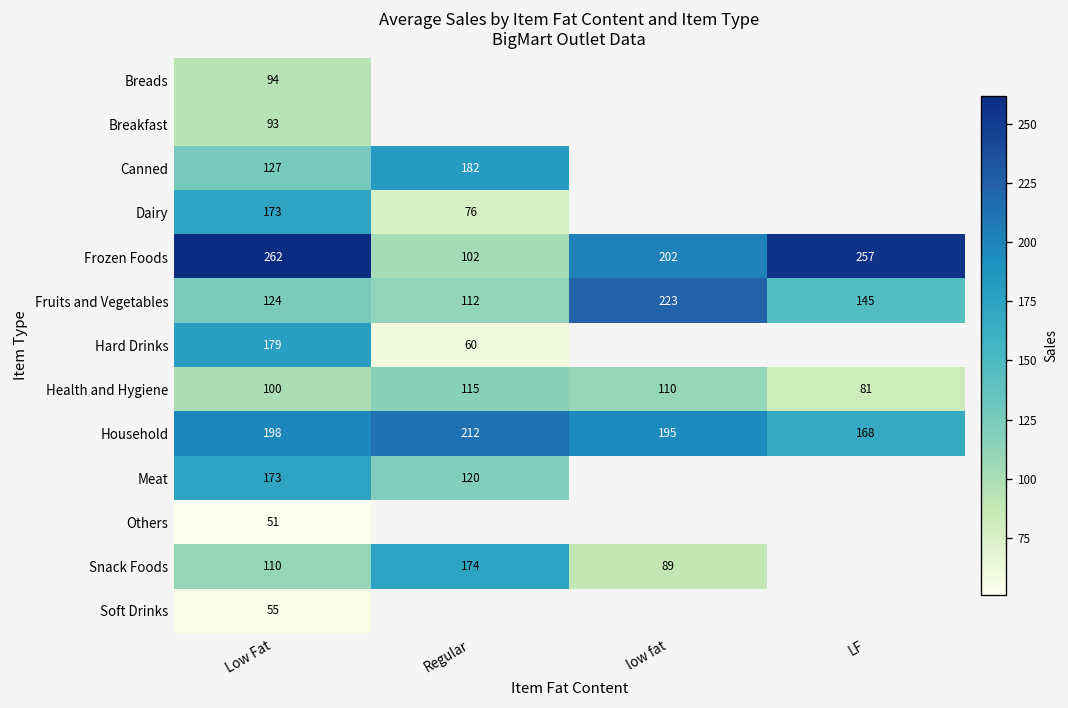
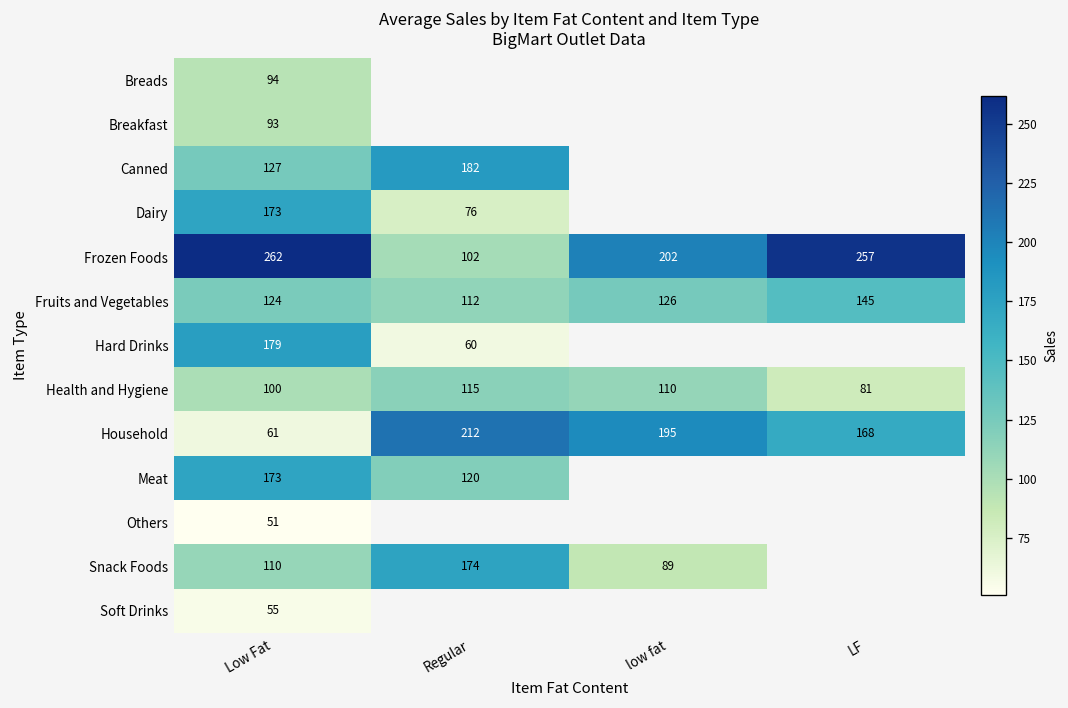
Fruits and Vegetables, low fat: 223 -> 126
Household, Low Fat: 198 -> 61
